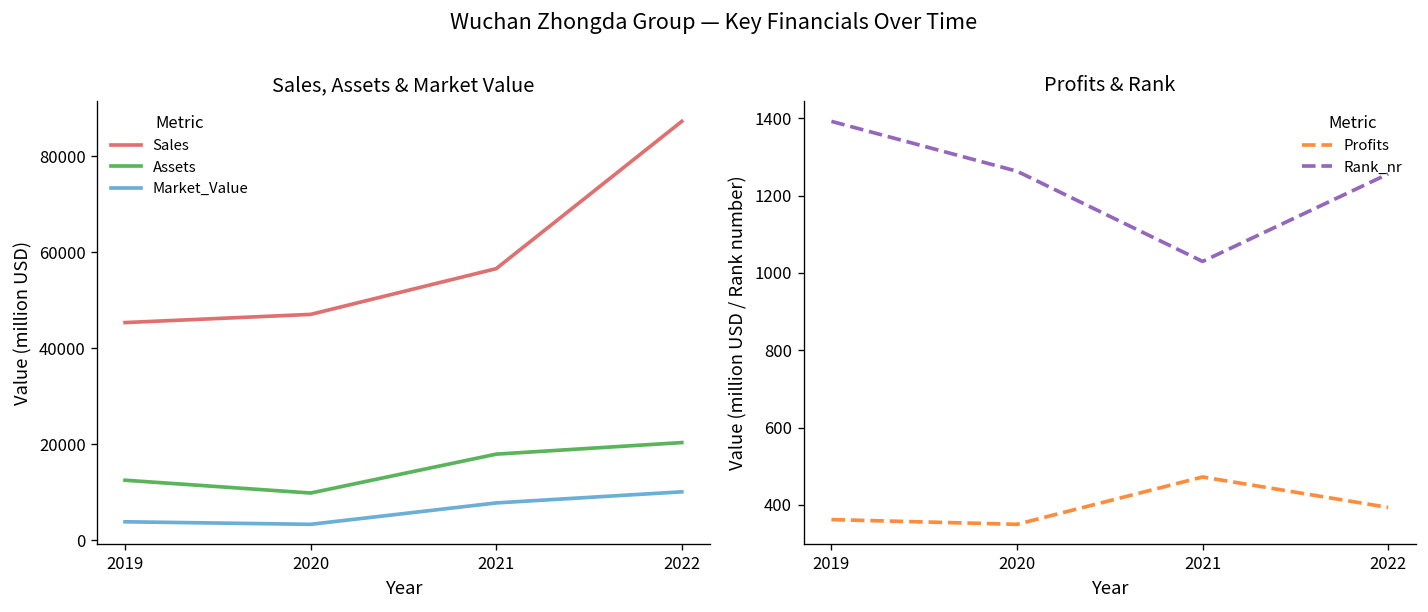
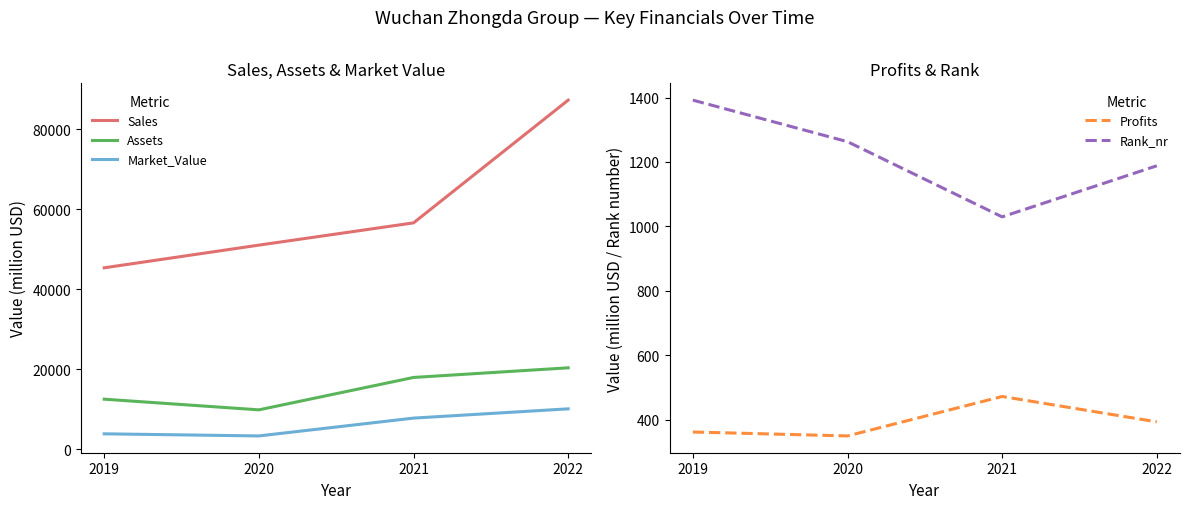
Sales, Assets & Market Value, Sales, 2020: 47000 -> 51000
Profits & Rank, Rank_nr, 2022: 1260 -> 1190
